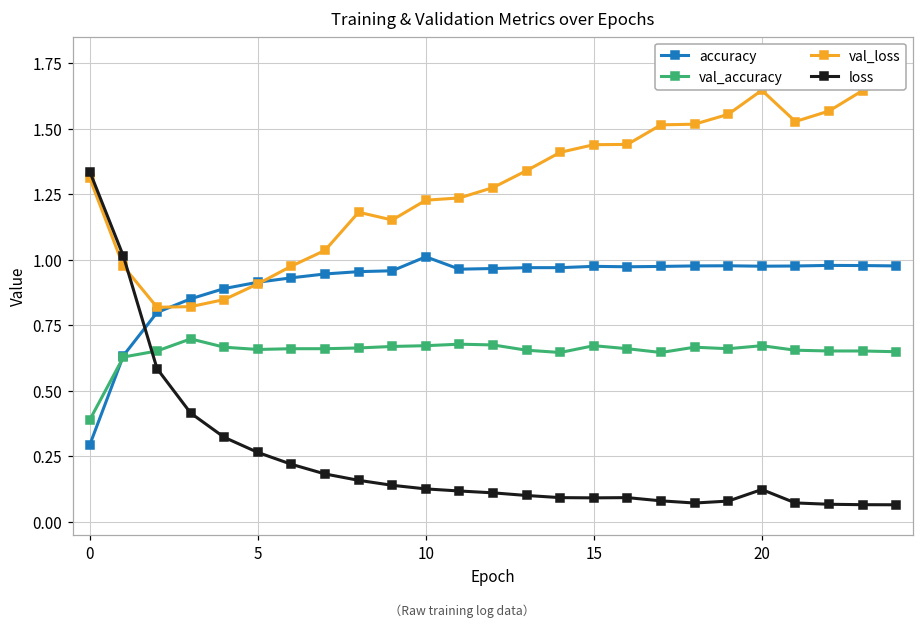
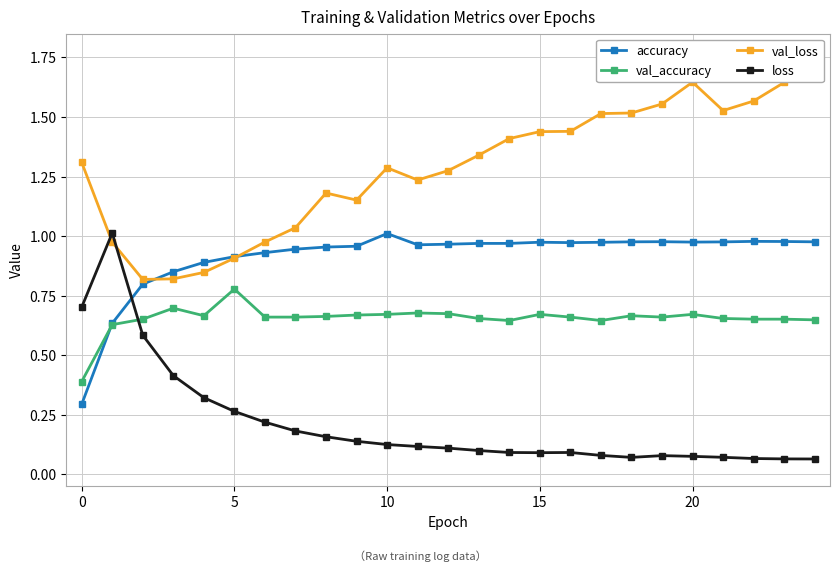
loss, 0: 1.34 -> 0.70
val_accuracy, 5: 0.66 -> 0.78
val_loss, 10: 1.23 -> 1.29
loss, 20: 0.12 -> 0.08
